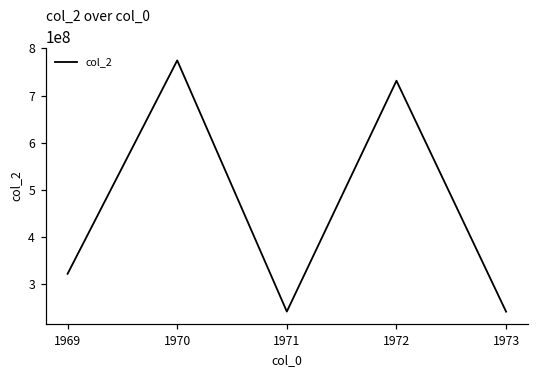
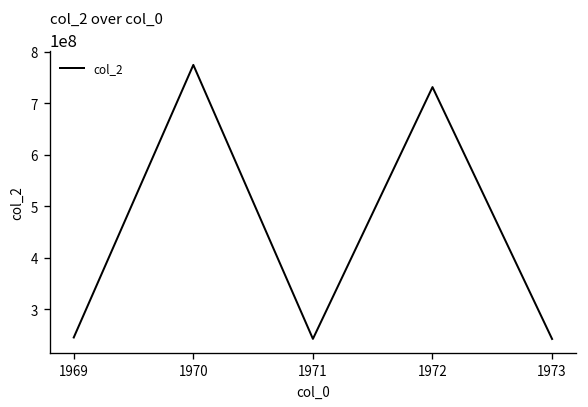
1969: 320000000 -> 240000000
